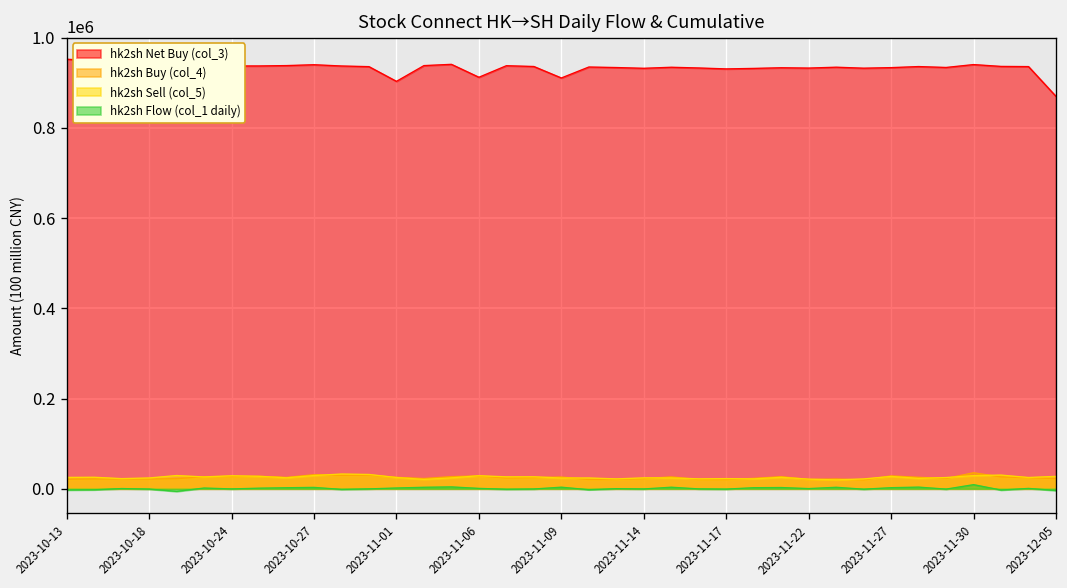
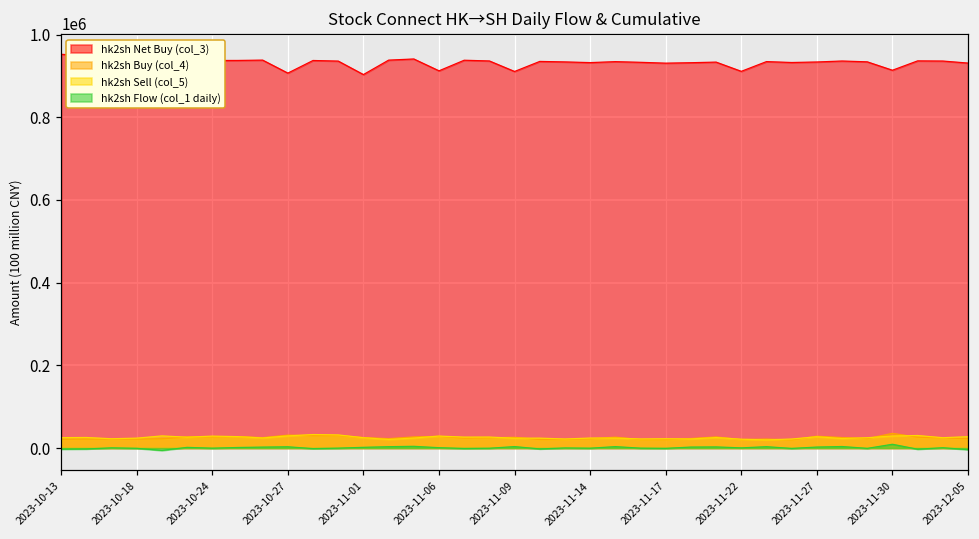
hk2sh Net Buy (col_3), 2023-10-27: 940000 -> 910000
hk2sh Net Buy (col_3), 2023-11-22: 930000 -> 910000
hk2sh Net Buy (col_3), 2023-11-30: 940000 -> 910000
hk2sh Net Buy (col_3), 2023-12-05: 870000 -> 930000
